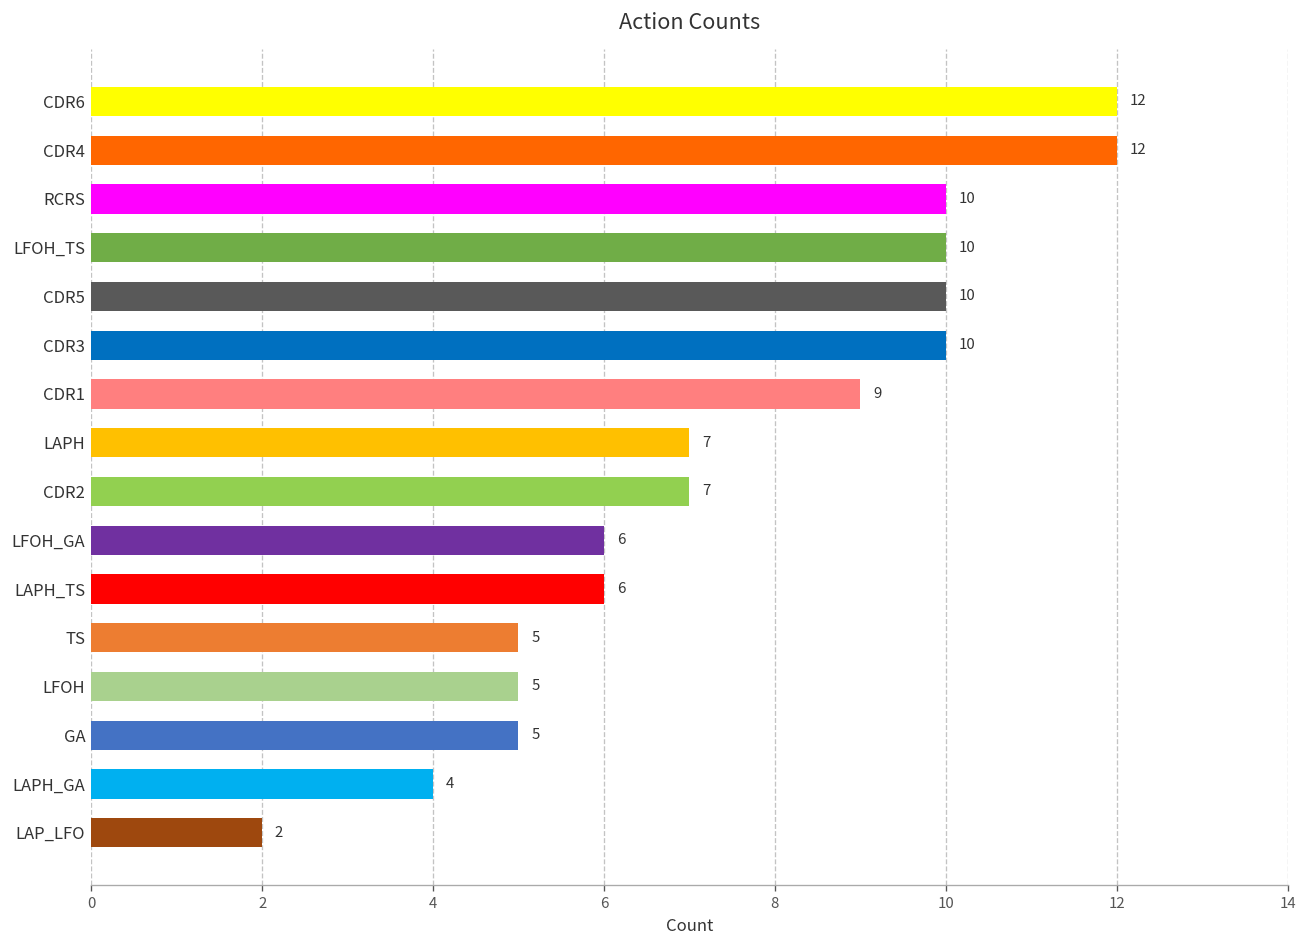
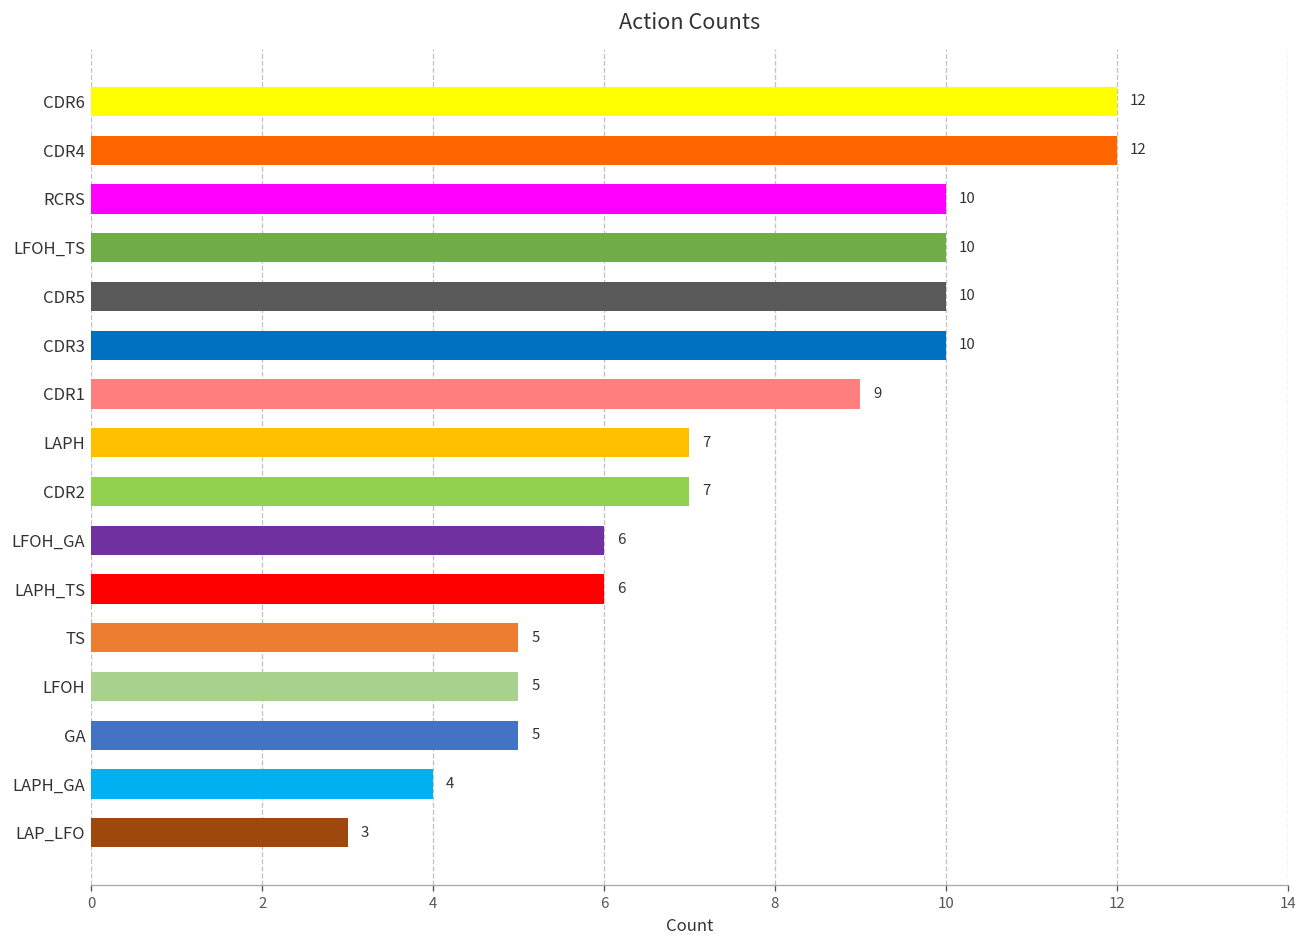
LAP_LFO: 2 -> 3
